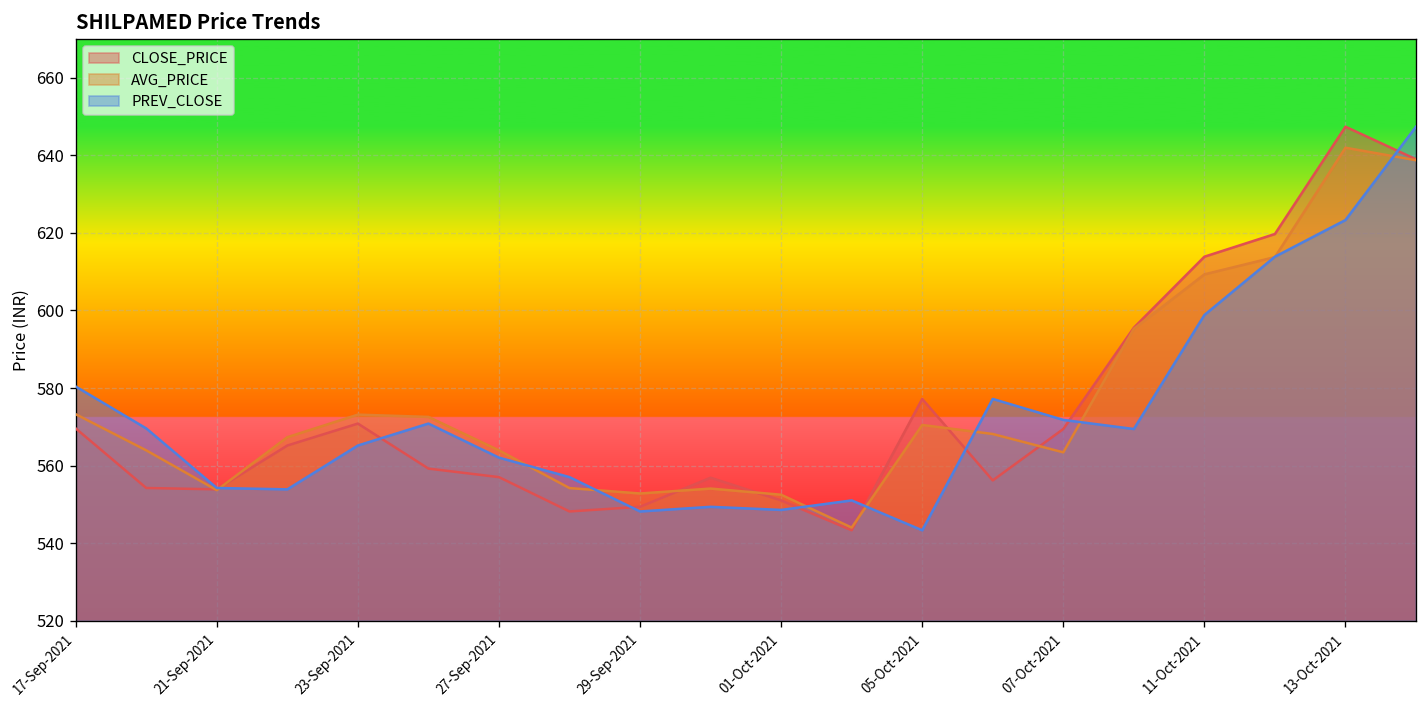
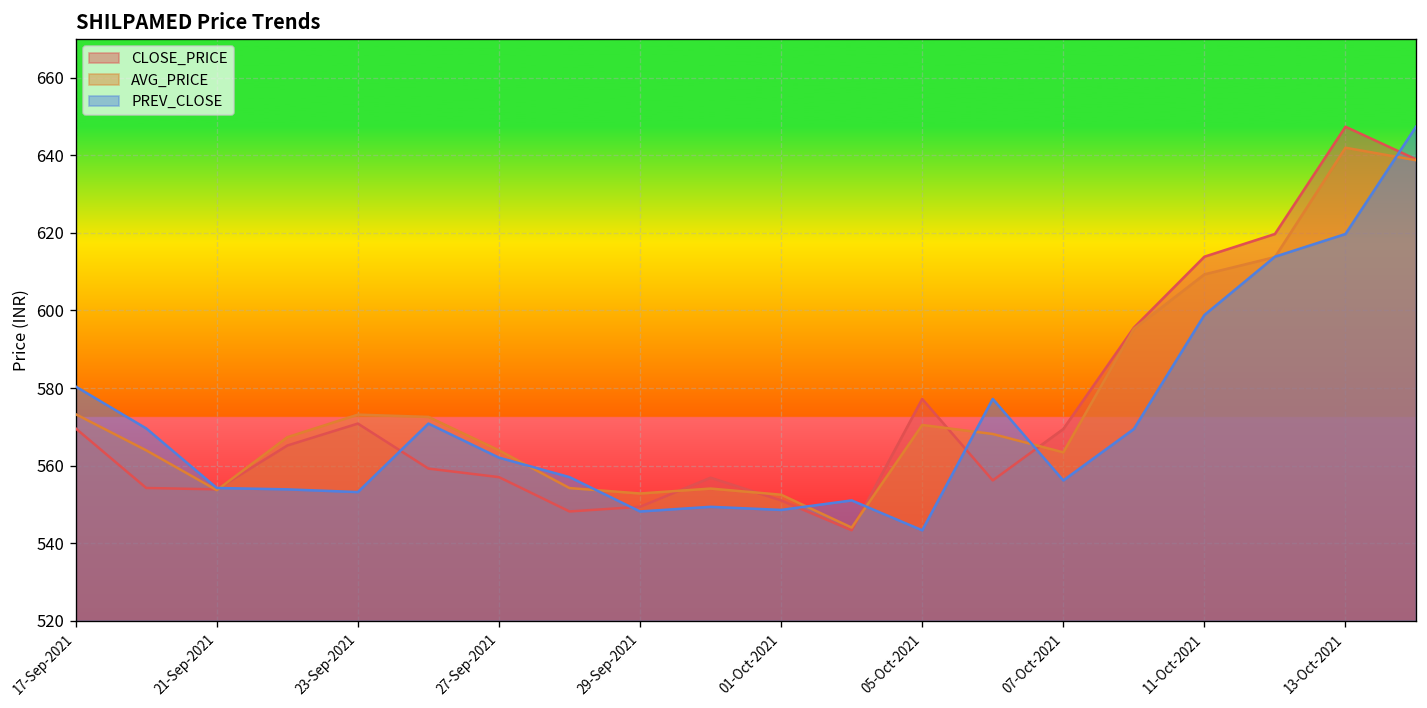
PREV_CLOSE, 23-Sep-2021: 565 -> 553
PREV_CLOSE, 07-Oct-2021: 572 -> 556
PREV_CLOSE, 13-Oct-2021: 623 -> 620
